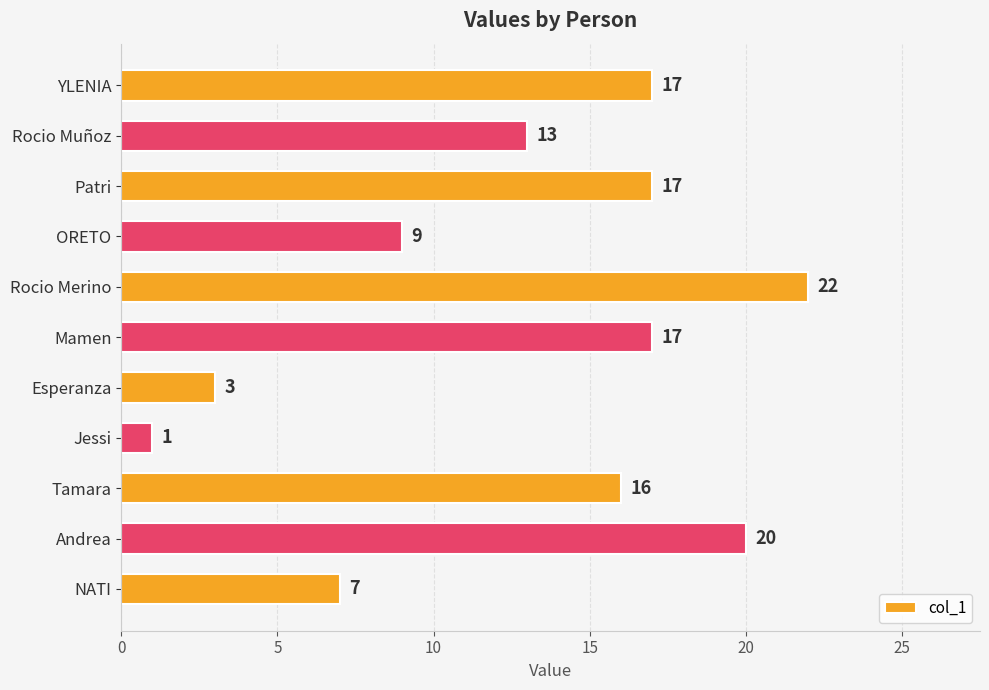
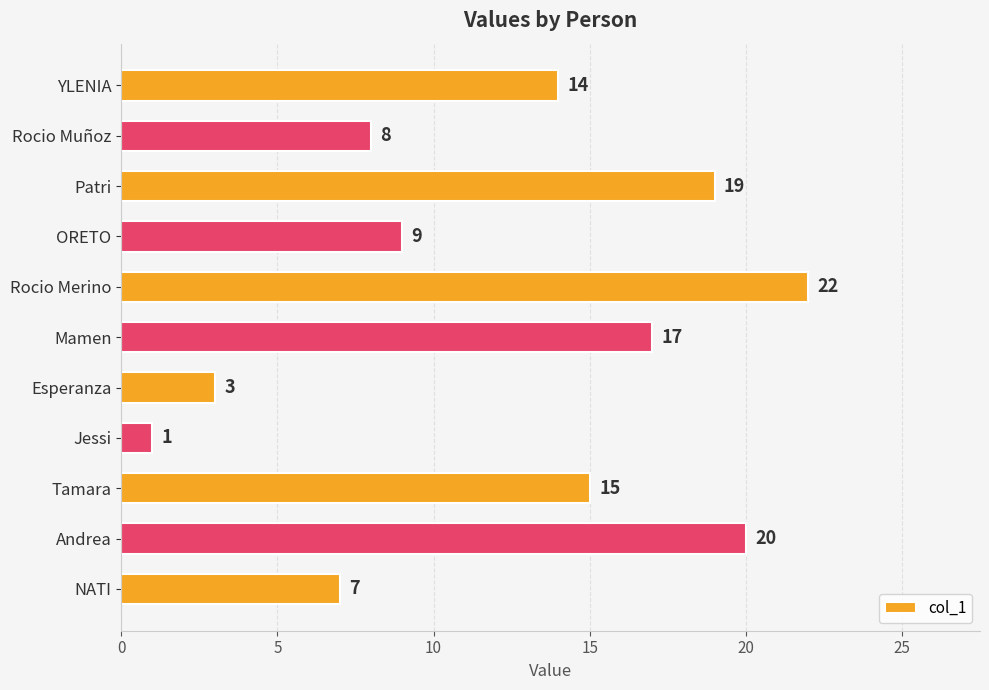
YLENIA: 17 -> 14
Rocio Muñoz: 13 -> 8
Patri: 17 -> 19
Tamara: 16 -> 15
